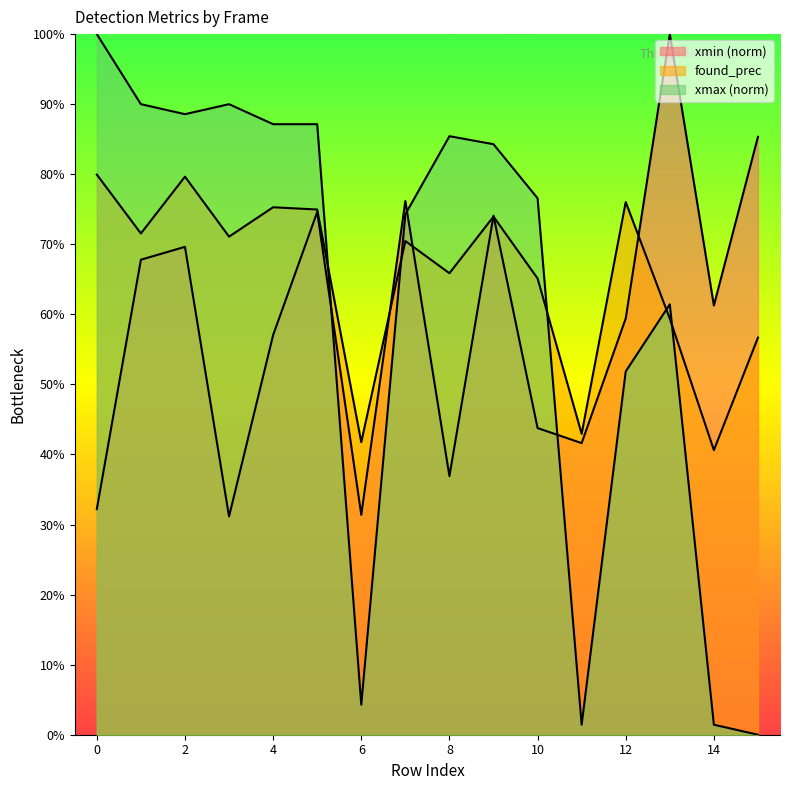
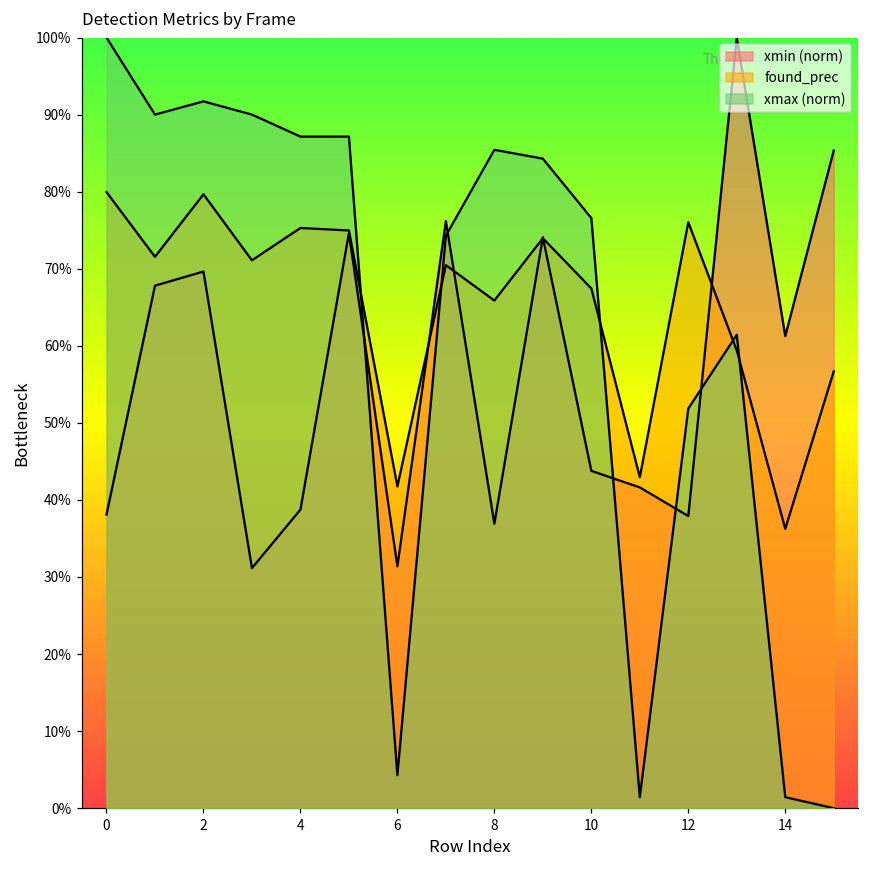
xmin (norm), 0: 32% -> 38%
xmax (norm), 2: 89% -> 92%
xmin (norm), 4: 57% -> 39%
found_prec, 10: 65% -> 67%
xmin (norm), 12: 59% -> 38%
found_prec, 14: 41% -> 36%
